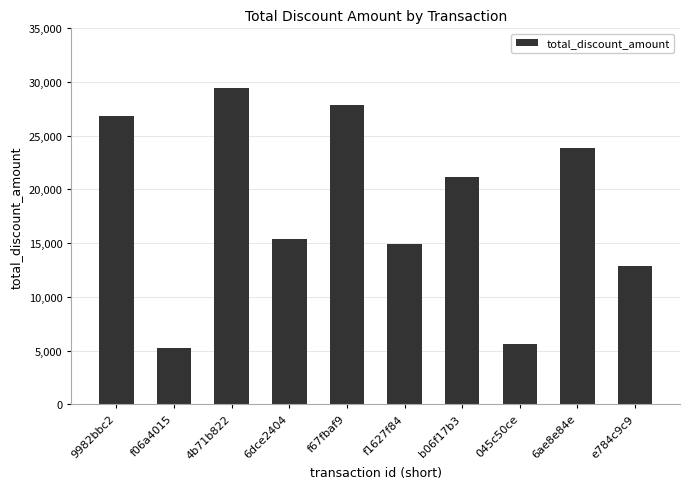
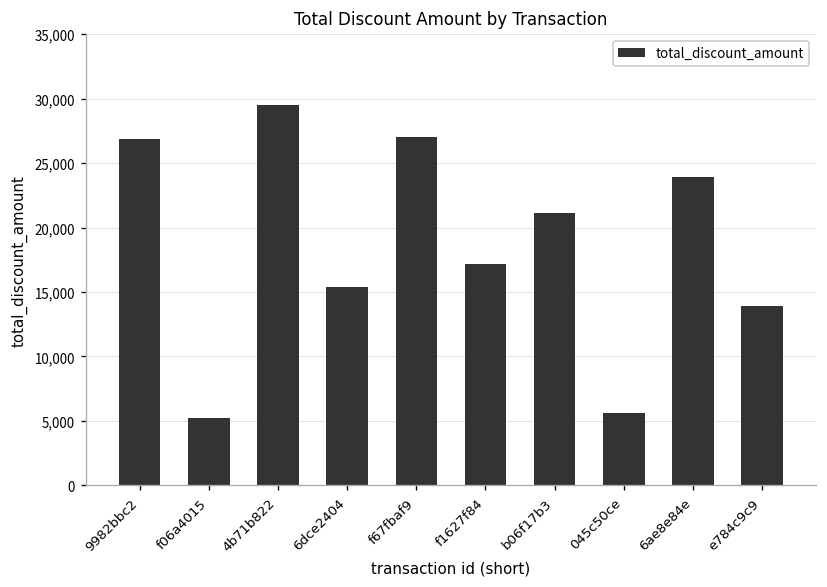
f67fbaf9: 27,800 -> 27,000
f1627f84: 15,000 -> 17,100
e784c9c9: 12,900 -> 14,000
